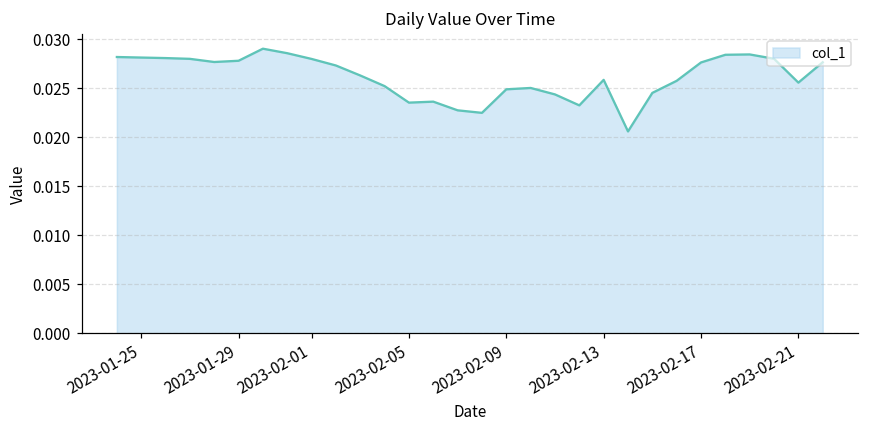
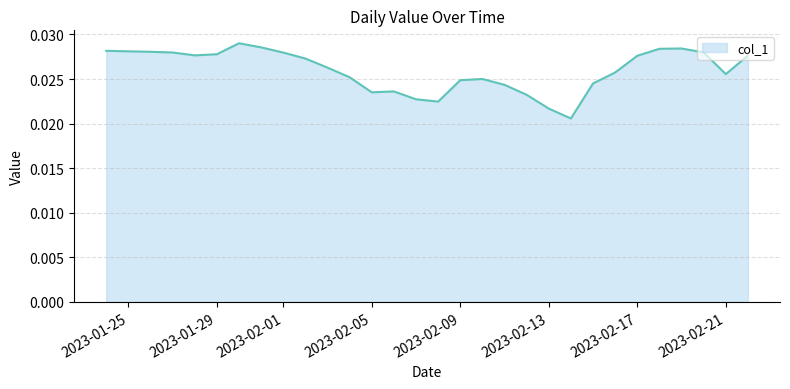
2023-02-13: 0.026 -> 0.022
